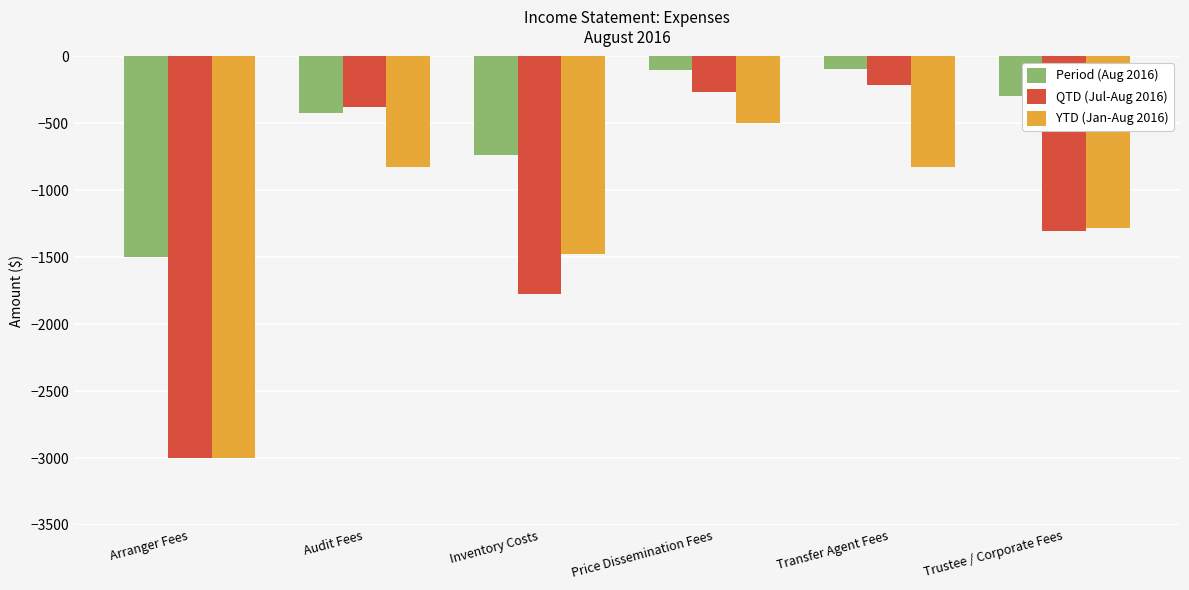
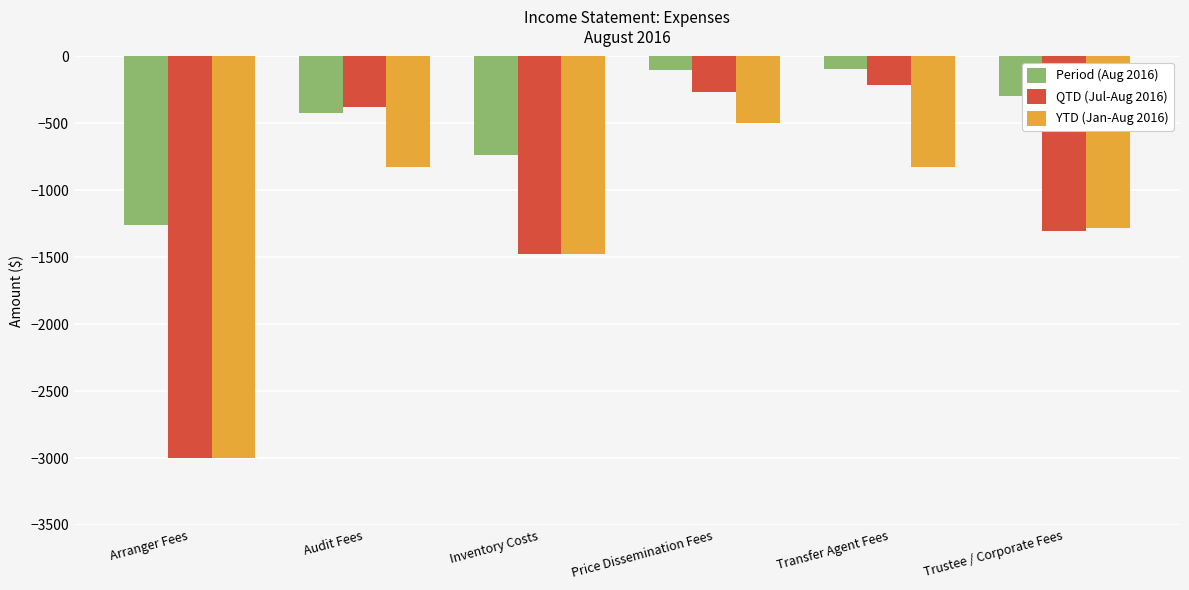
Period (Aug 2016), Arranger Fees: -1500 -> -1260
QTD (Jul-Aug 2016), Inventory Costs: -1770 -> -1470
